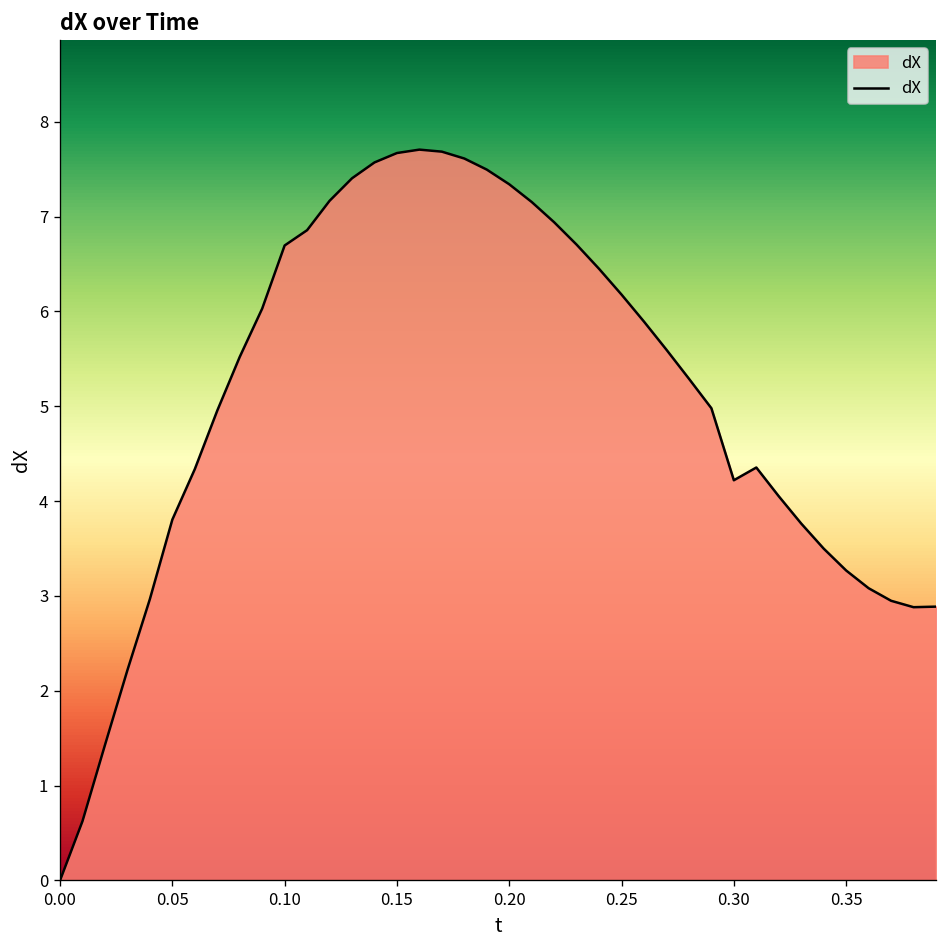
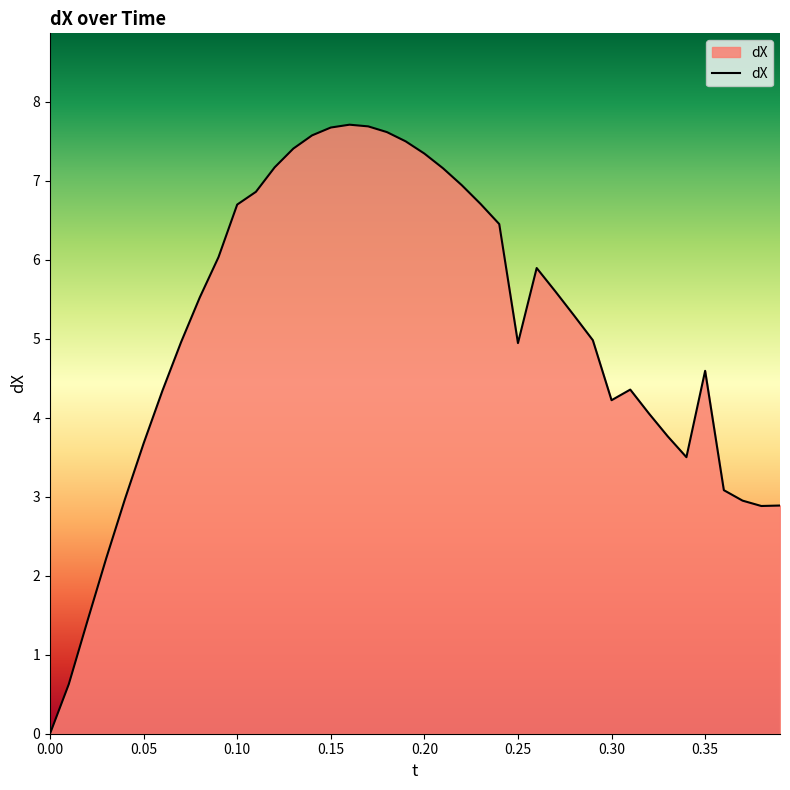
0.05: 3.8 -> 3.7
0.25: 6.2 -> 4.9
0.35: 3.3 -> 4.6
